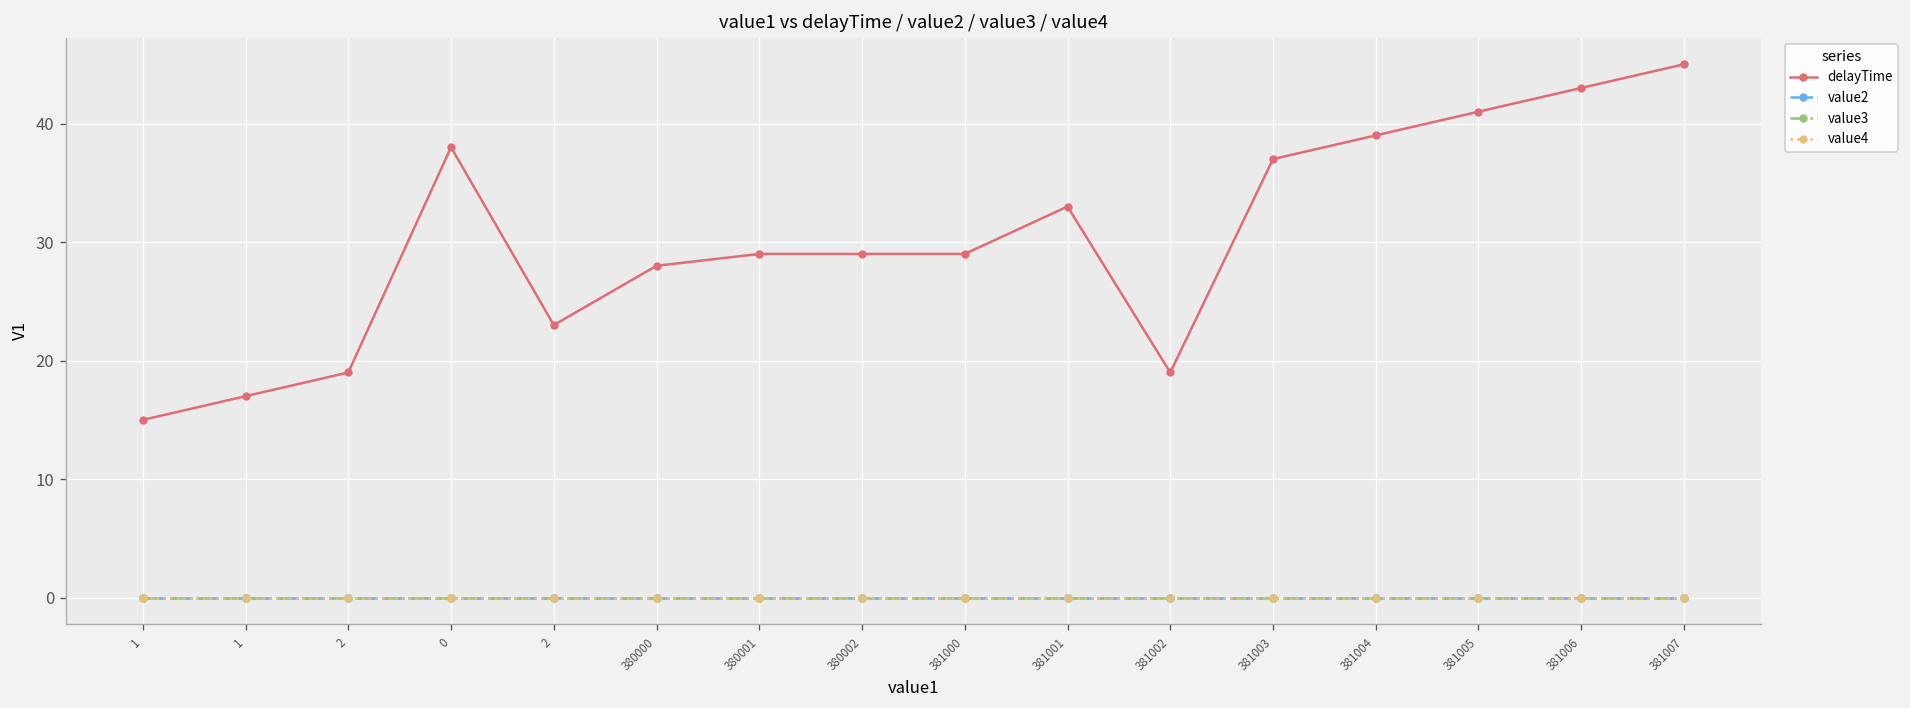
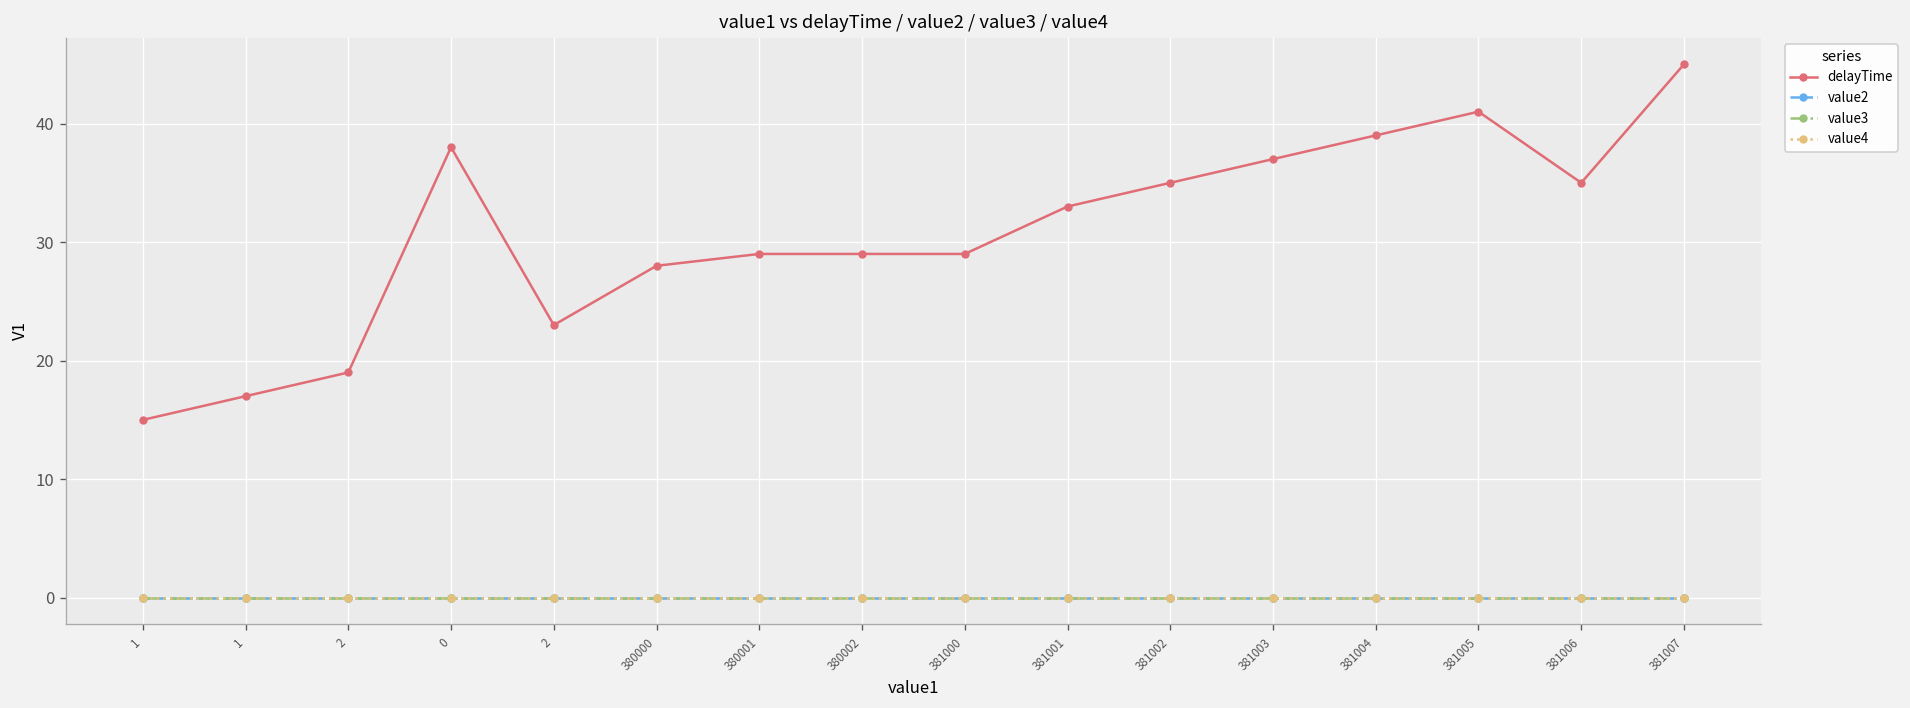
delayTime, 381002: 19 -> 35
delayTime, 381006: 43 -> 35
